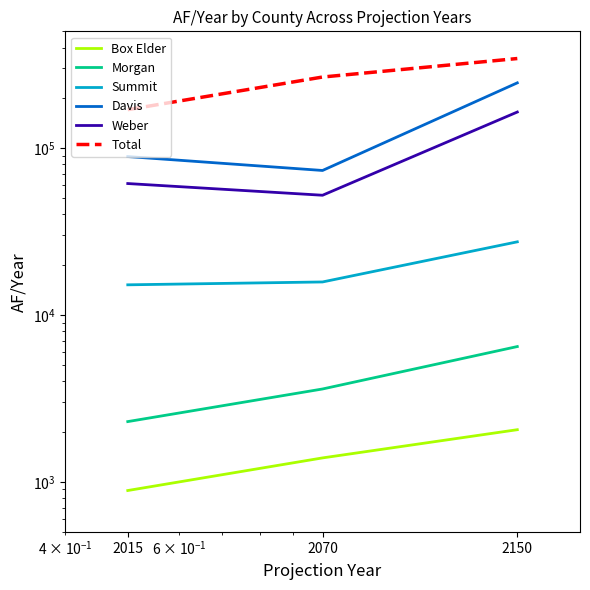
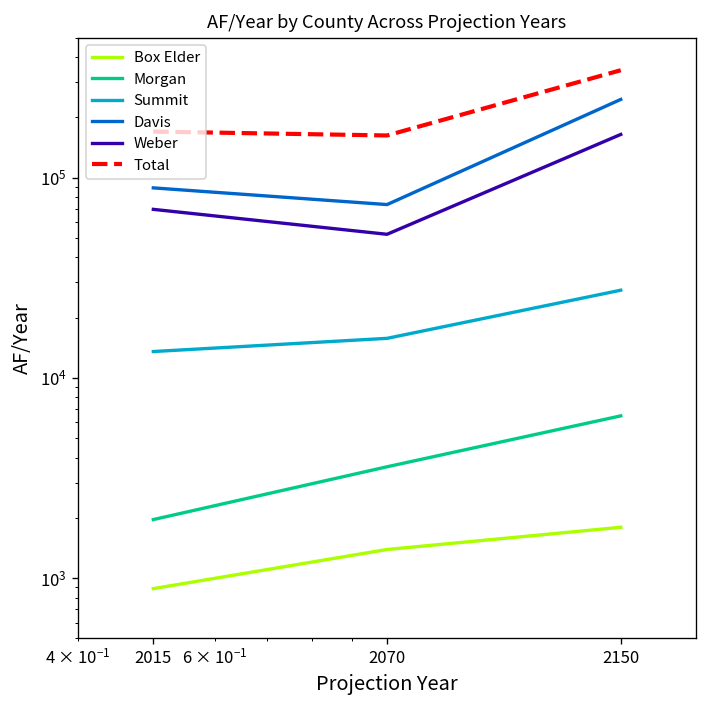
Morgan, 2015: 2300 -> 2000
Summit, 2015: 15000 -> 14000
Weber, 2015: 61000 -> 69000
Total, 2070: 270000 -> 160000
Box Elder, 2150: 2100 -> 1800
